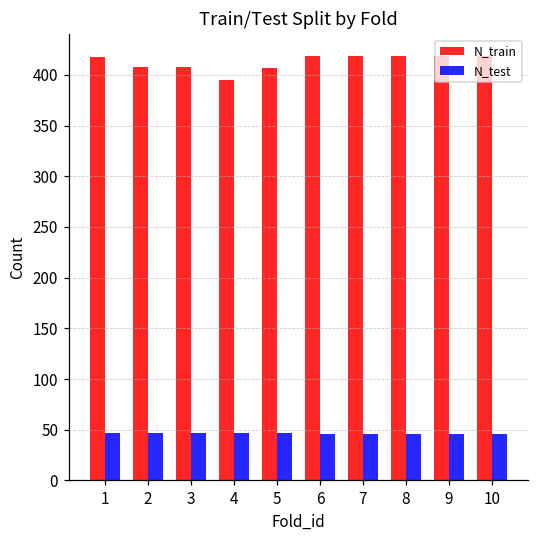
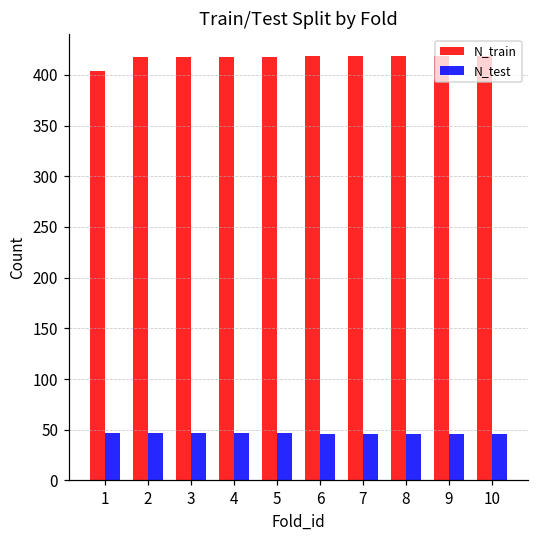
N_train, 1: 420 -> 400
N_train, 2: 410 -> 420
N_train, 3: 410 -> 420
N_train, 4: 400 -> 420
N_train, 5: 410 -> 420
